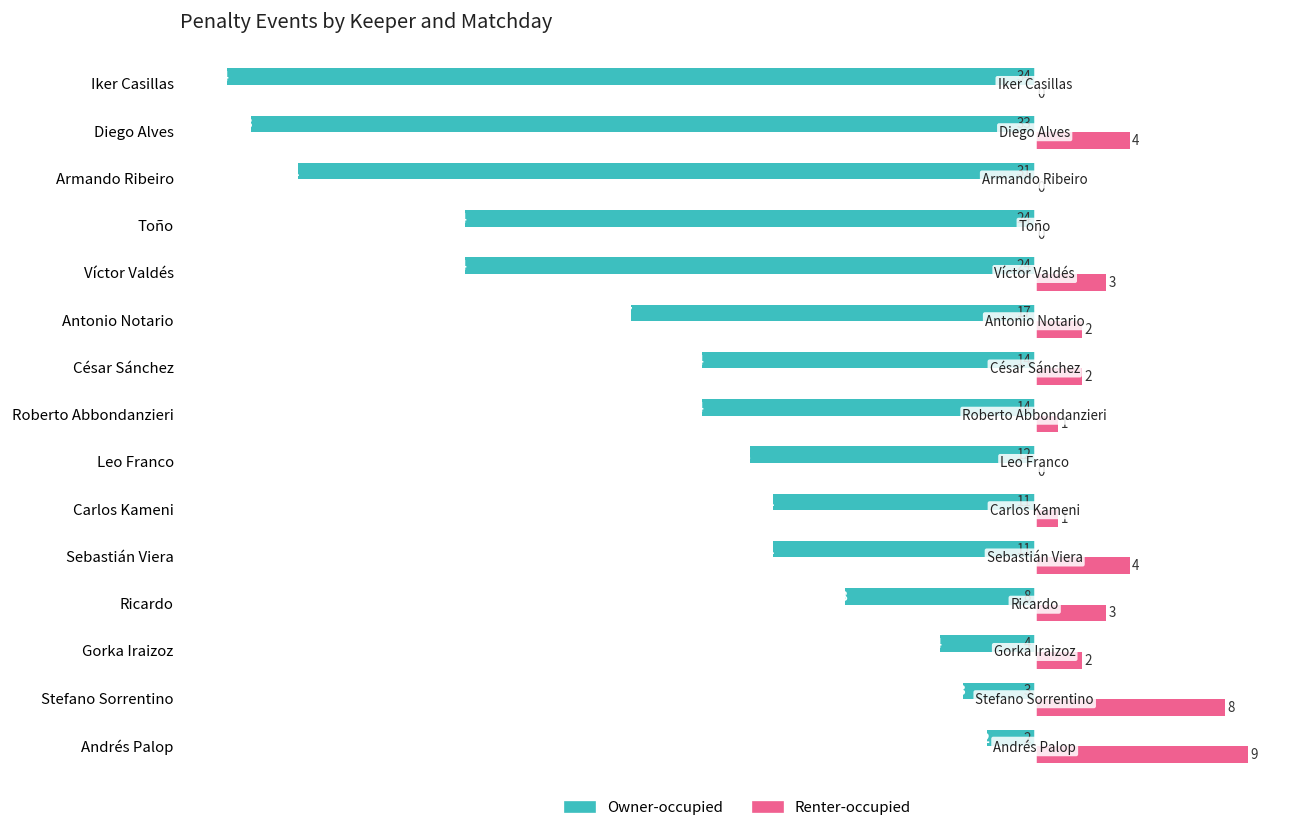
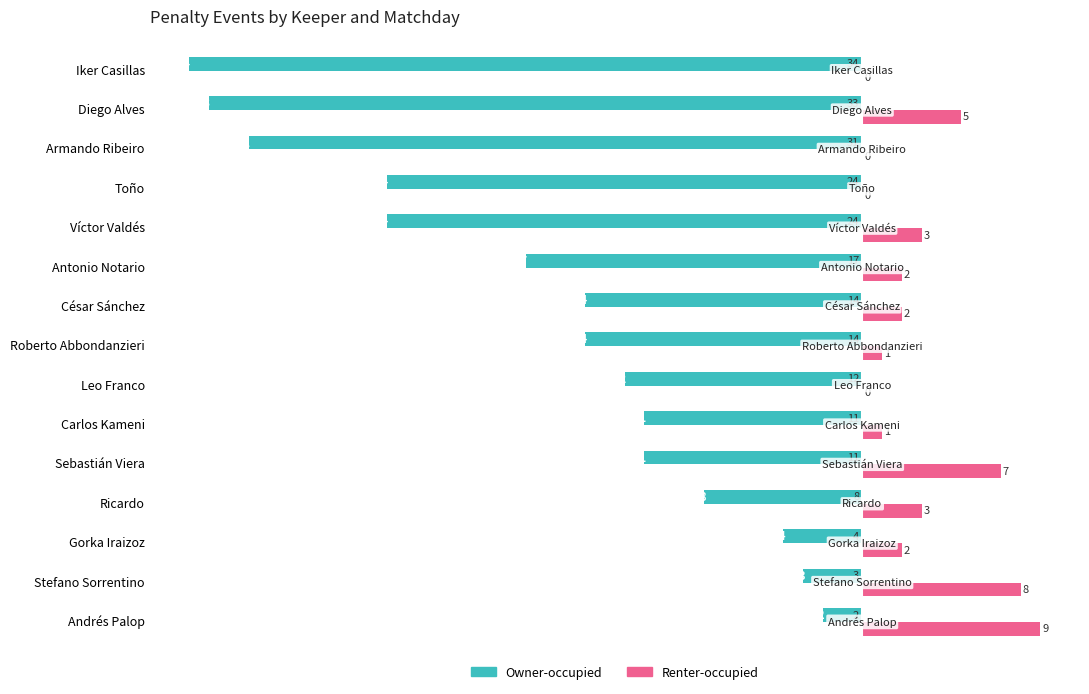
Renter-occupied, Diego Alves: 4 -> 5
Renter-occupied, Sebastián Viera: 4 -> 7
